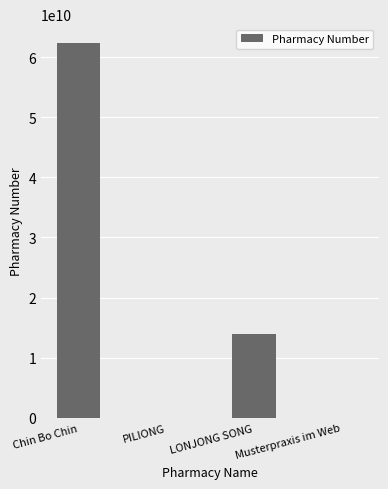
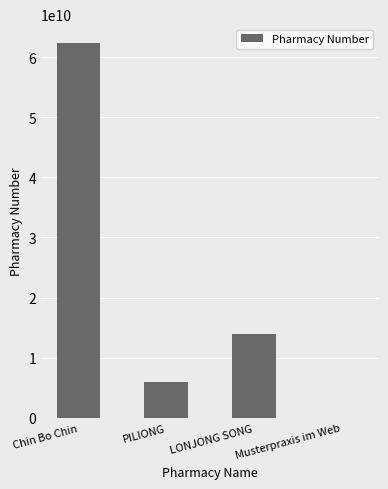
PILIONG: 0 -> 6000000000
